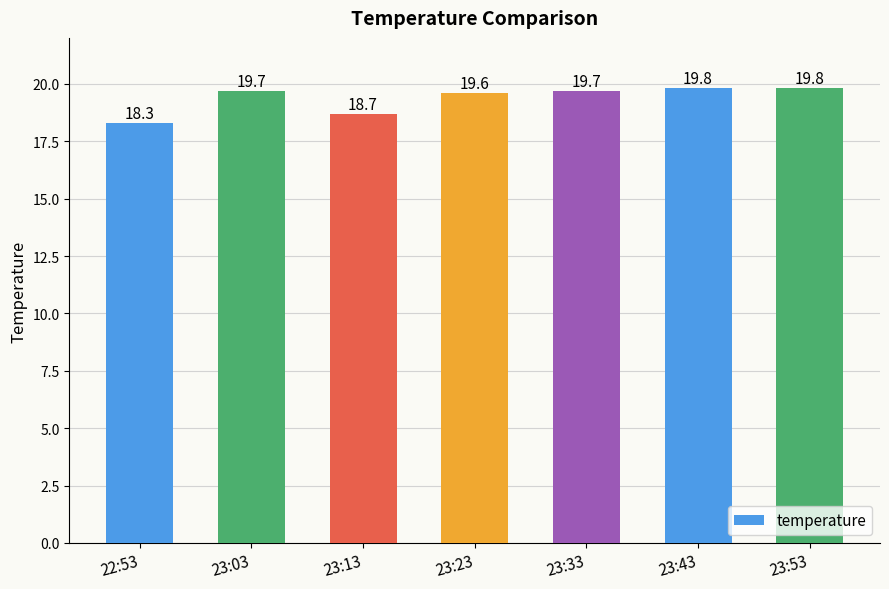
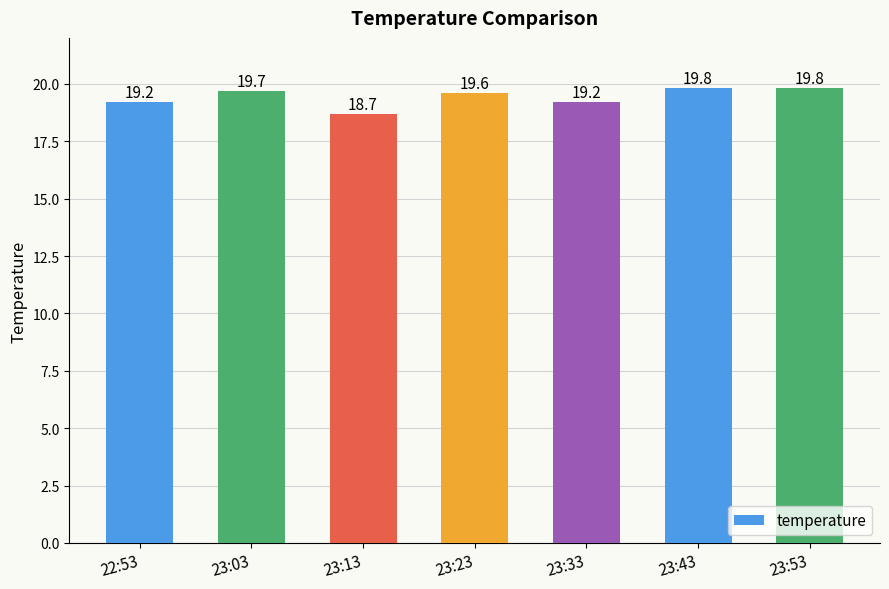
22:53: 18.3 -> 19.2
23:33: 19.7 -> 19.2
